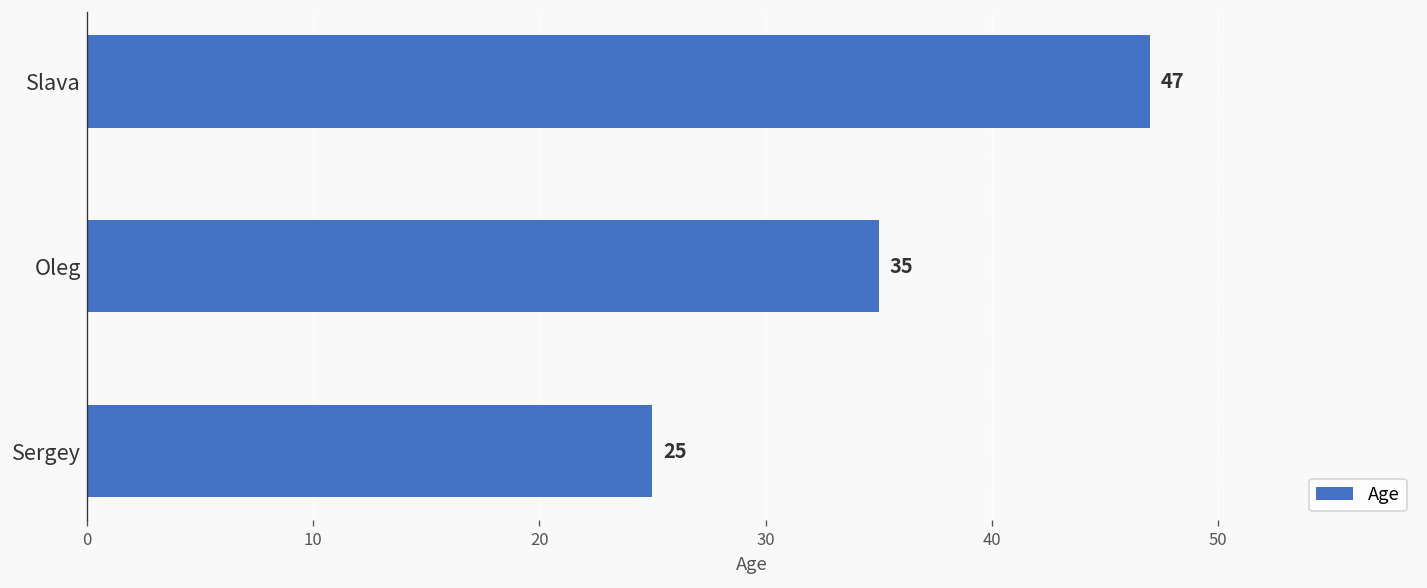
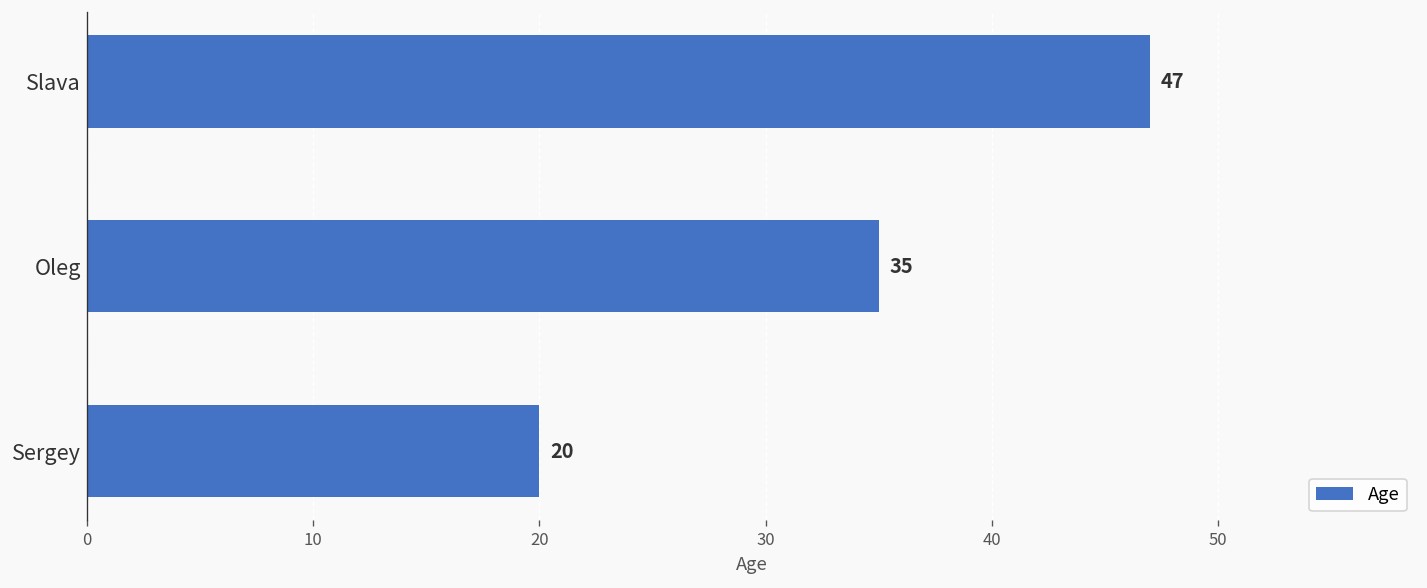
Sergey: 25 -> 20
